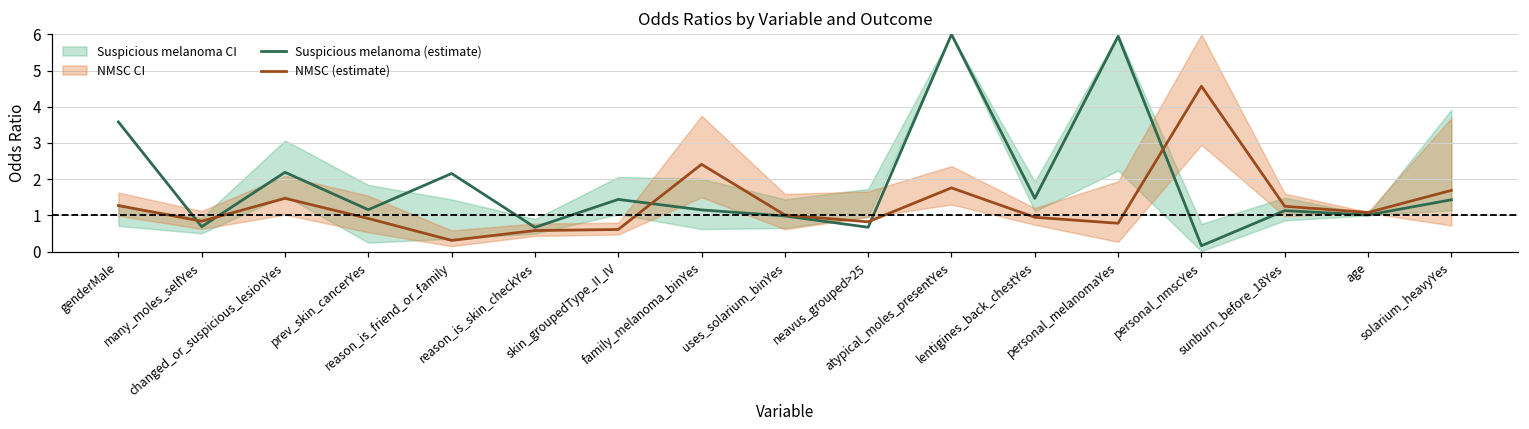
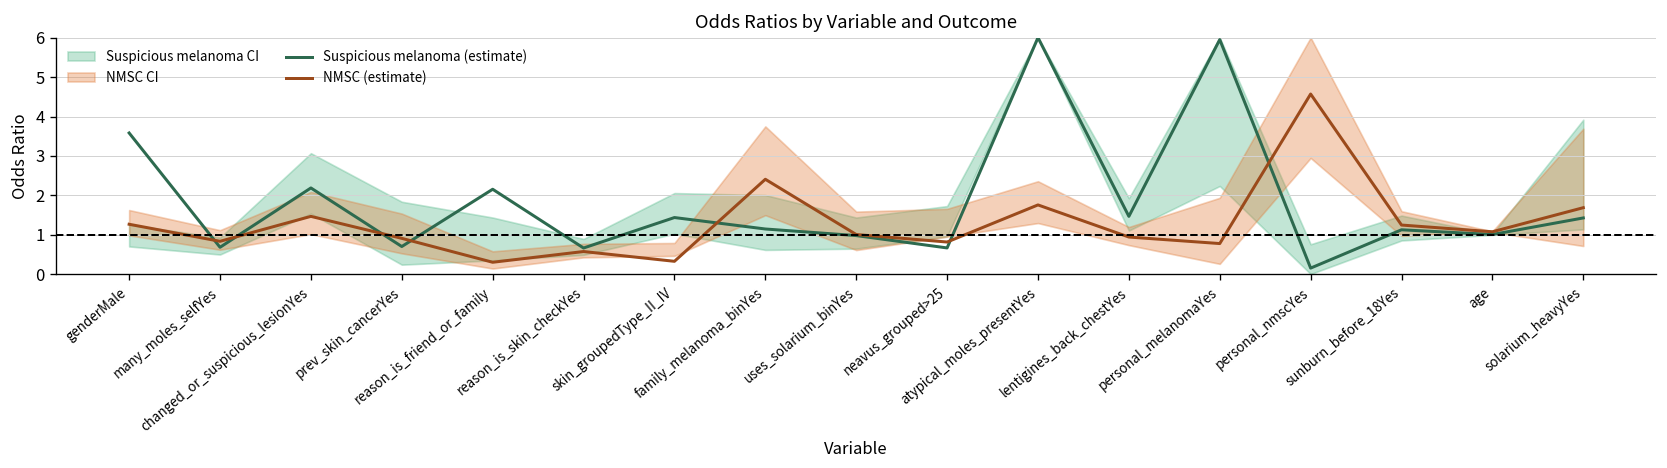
Suspicious melanoma (estimate), prev_skin_cancerYes: 1.2 -> 0.7
NMSC (estimate), skin_groupedType_II_IV: 0.6 -> 0.3
